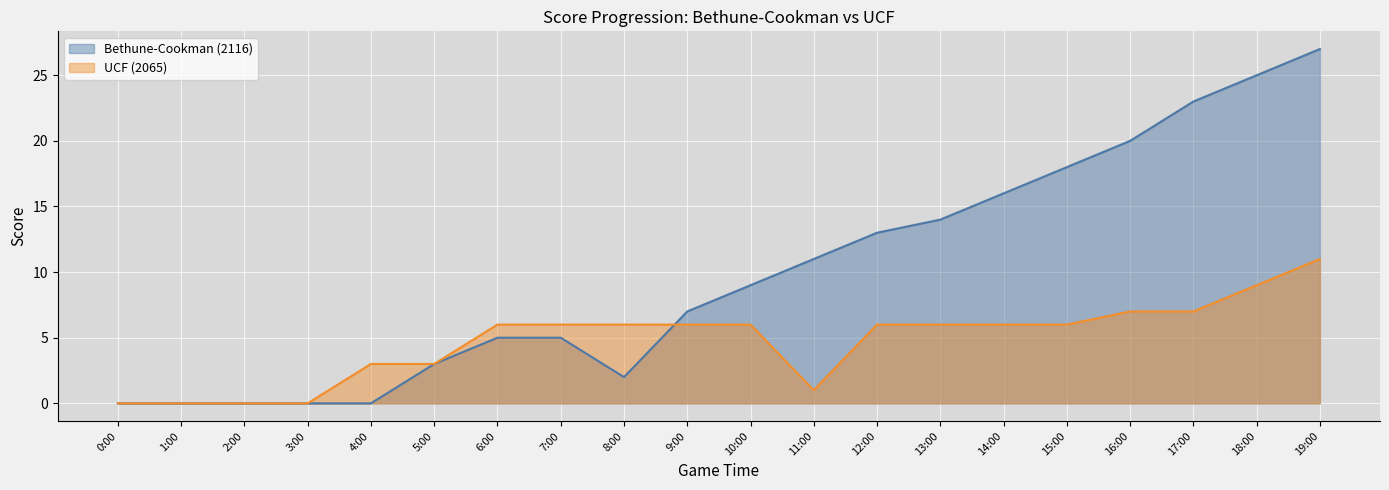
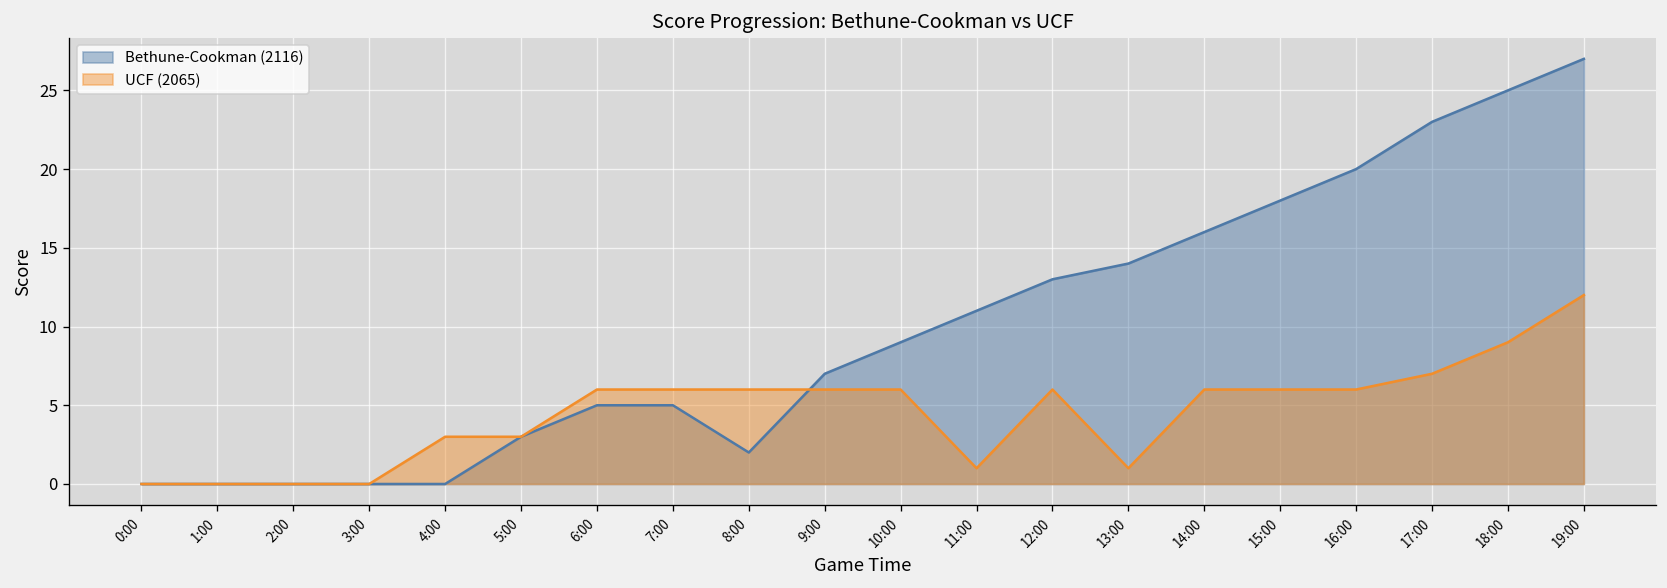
UCF (2065), 13:00: 6 -> 1
UCF (2065), 16:00: 7 -> 6
UCF (2065), 19:00: 11 -> 12
